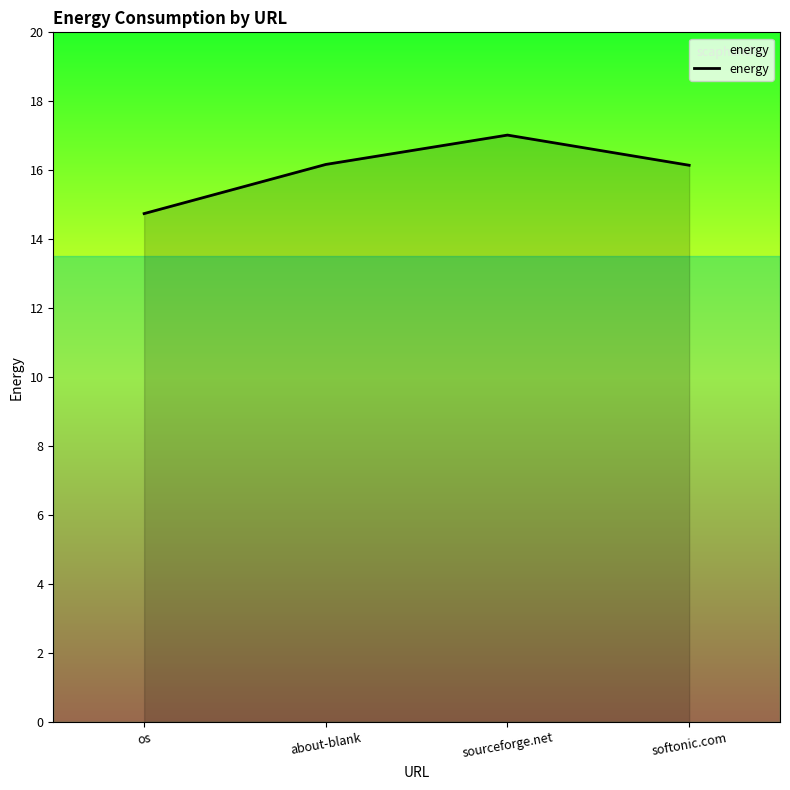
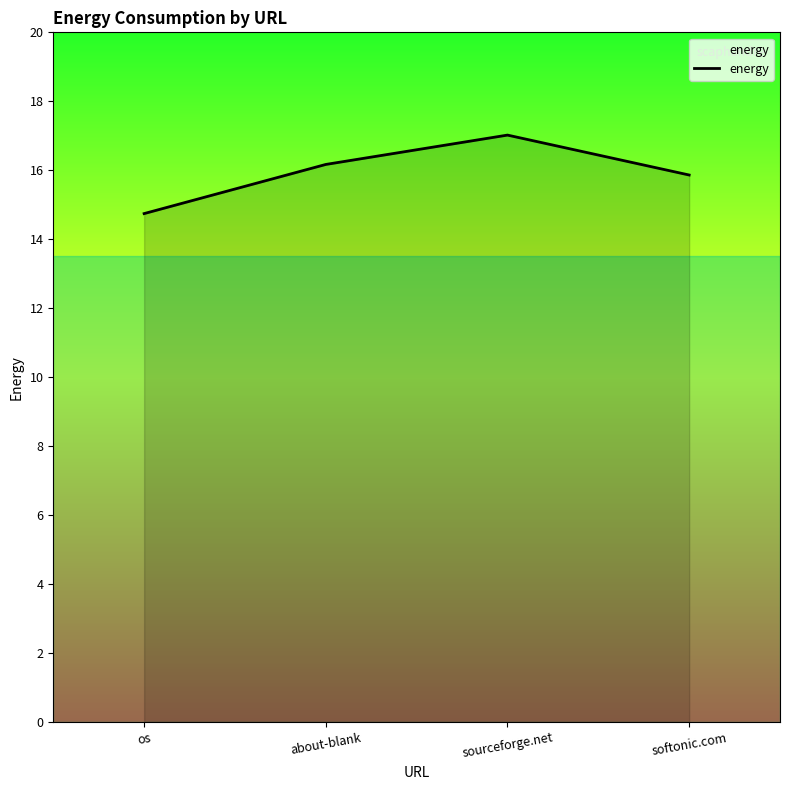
softonic.com: 16.1 -> 15.9
